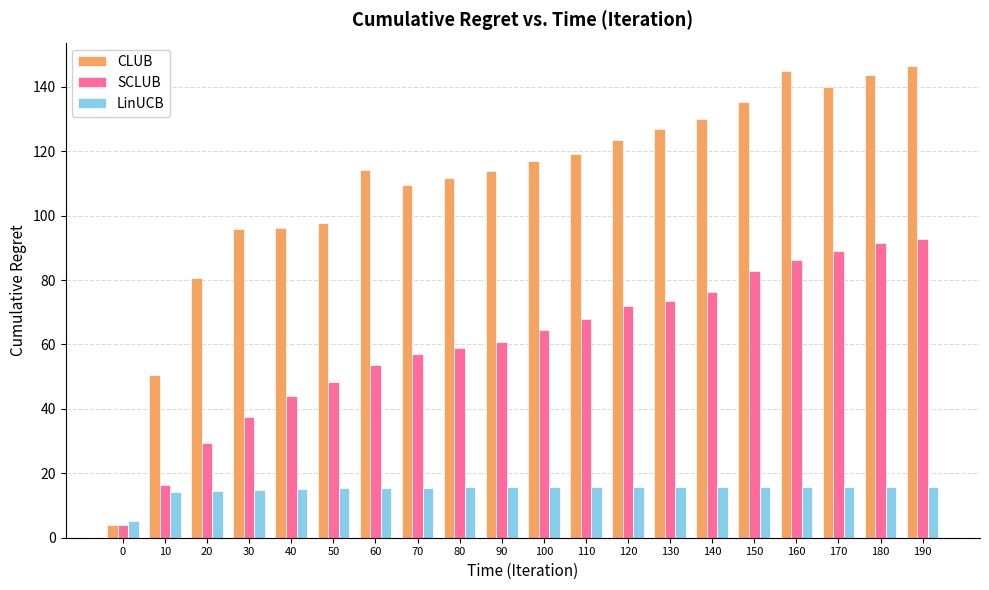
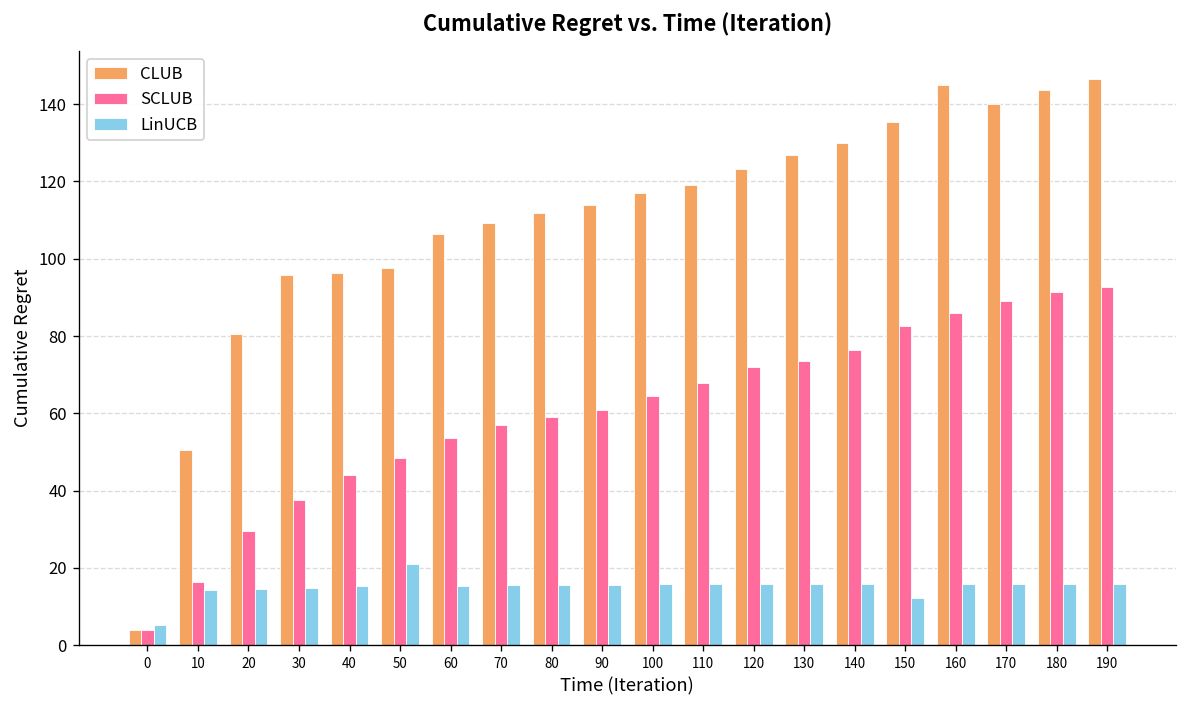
LinUCB, 50: 15 -> 21
CLUB, 60: 114 -> 106
LinUCB, 150: 16 -> 12
